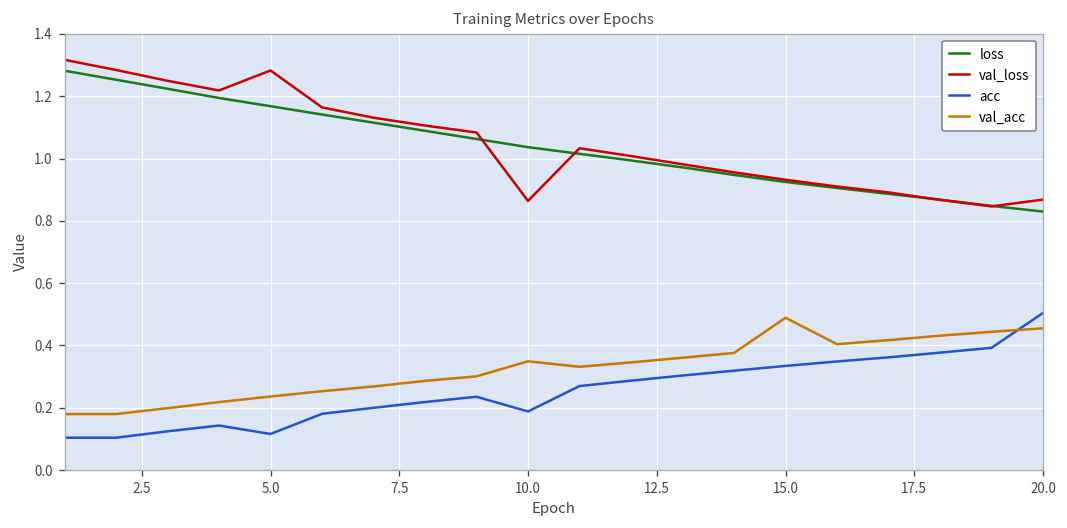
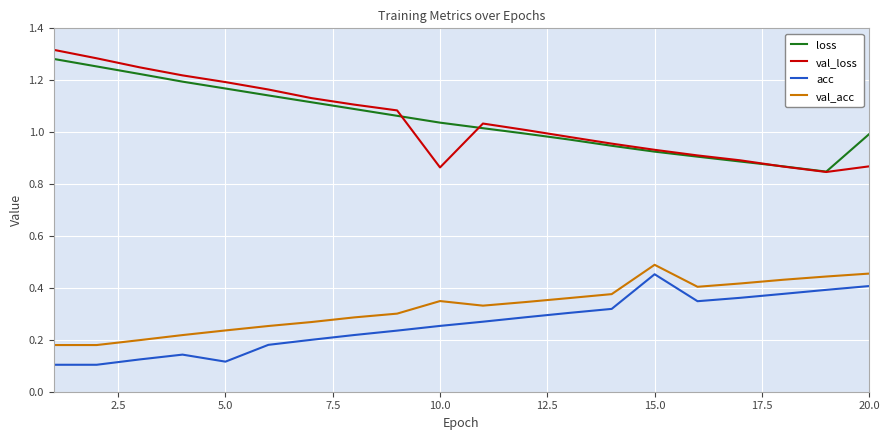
val_loss, 5.0: 1.28 -> 1.19
acc, 10.0: 0.19 -> 0.25
acc, 15.0: 0.33 -> 0.45
loss, 20.0: 0.83 -> 0.99
acc, 20.0: 0.50 -> 0.41
